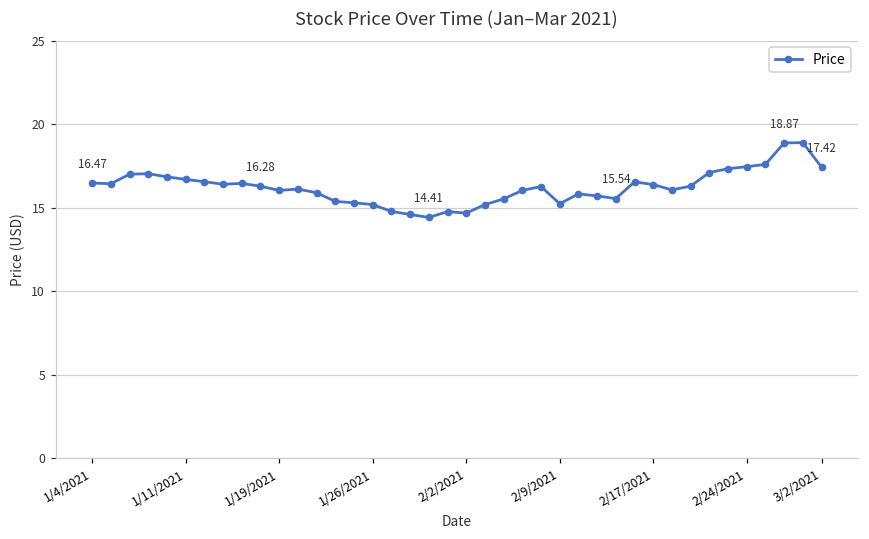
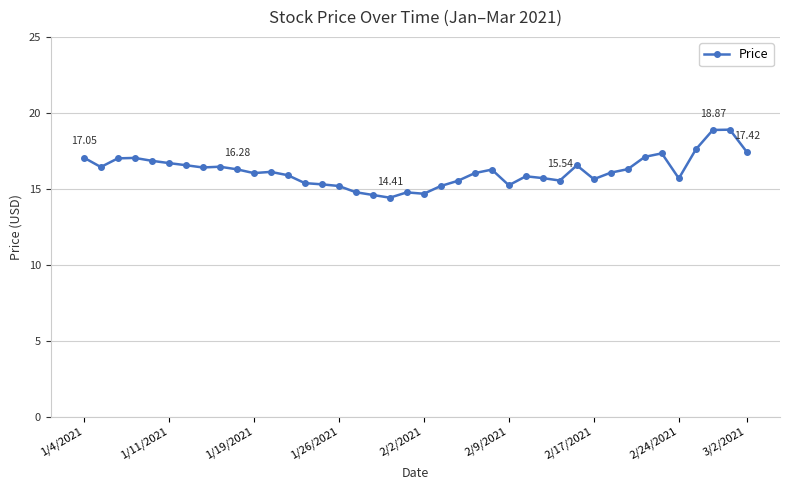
1/4/2021: 16.47 -> 17.05
2/17/2021: 16.4 -> 15.6
2/24/2021: 17.5 -> 15.7
